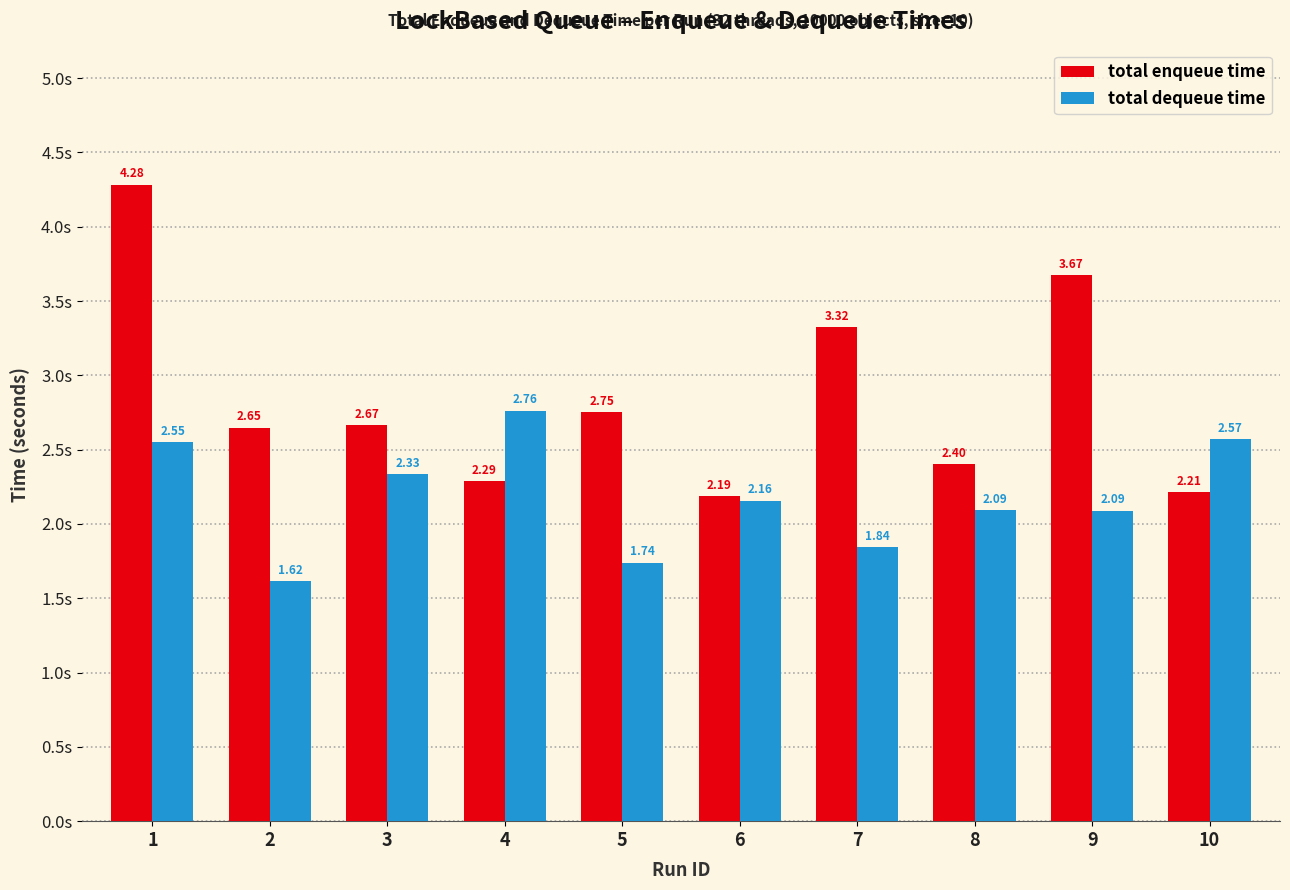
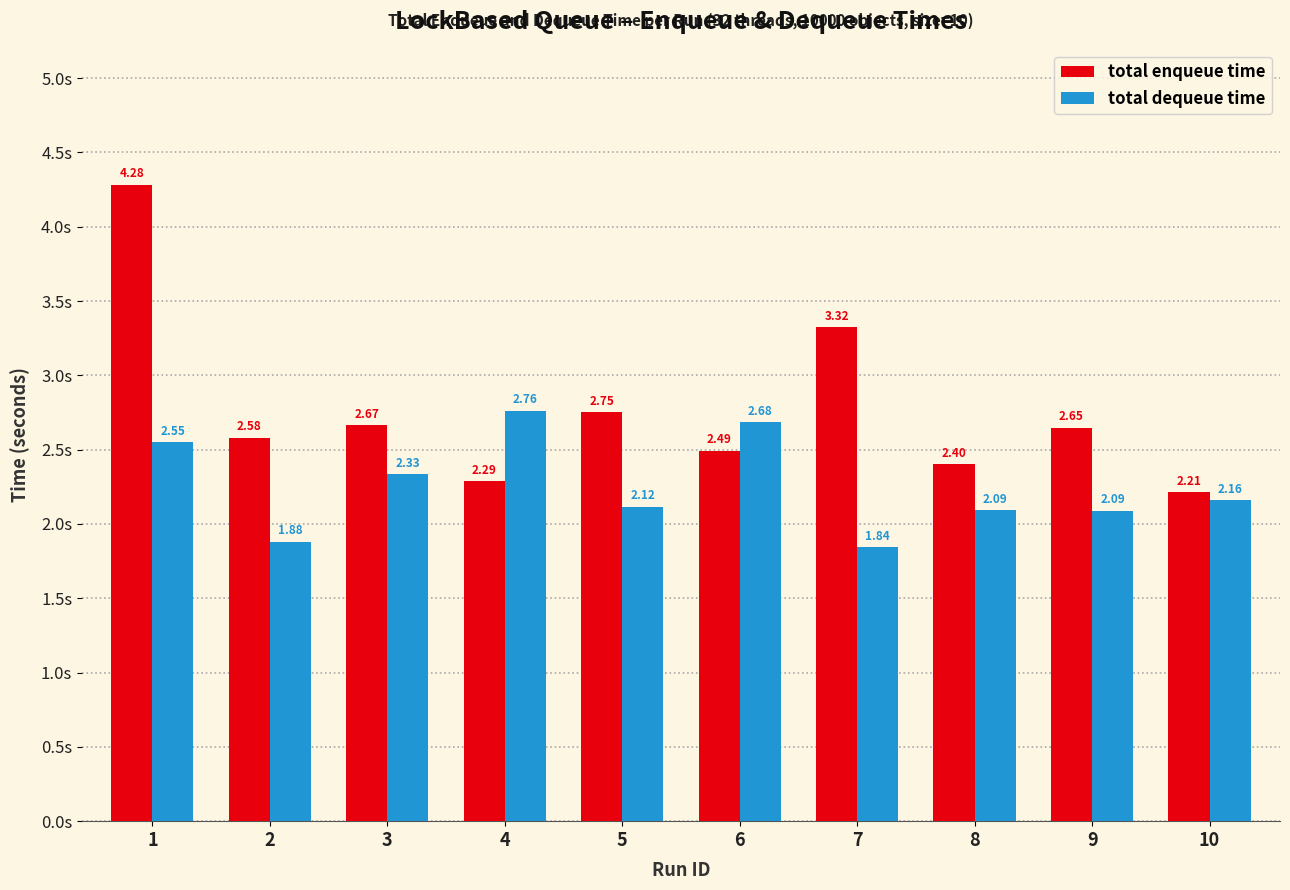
total enqueue time, 2: 2.65 -> 2.58
total dequeue time, 2: 1.62 -> 1.88
total dequeue time, 5: 1.74 -> 2.12
total enqueue time, 6: 2.19 -> 2.49
total dequeue time, 6: 2.16 -> 2.68
total enqueue time, 9: 3.67 -> 2.65
total dequeue time, 10: 2.57 -> 2.16
